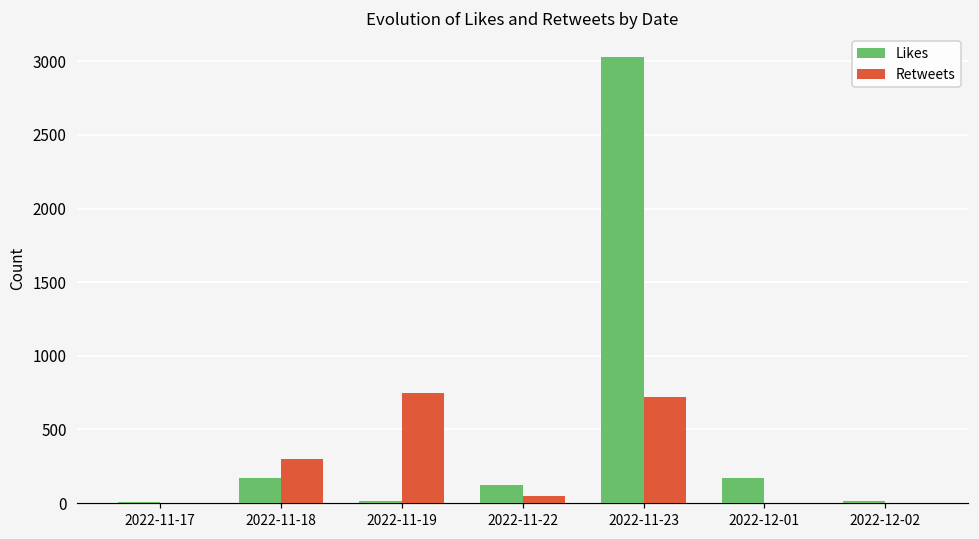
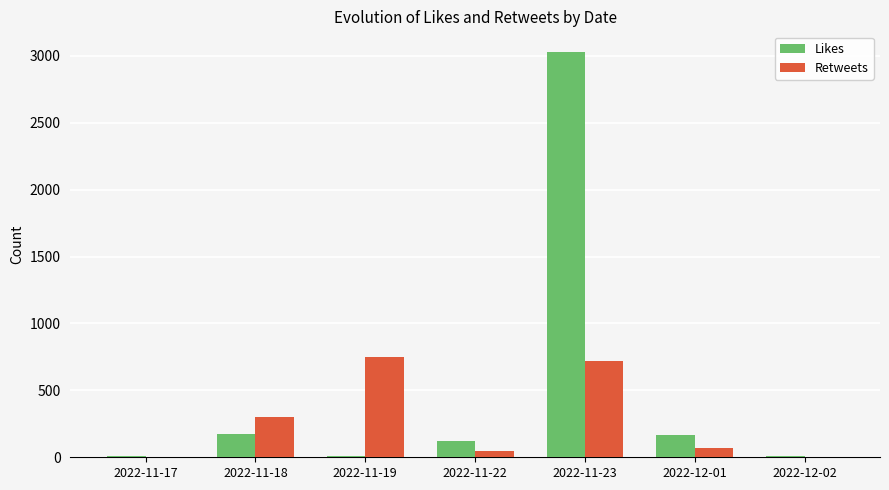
Retweets, 2022-12-01: 0 -> 70
